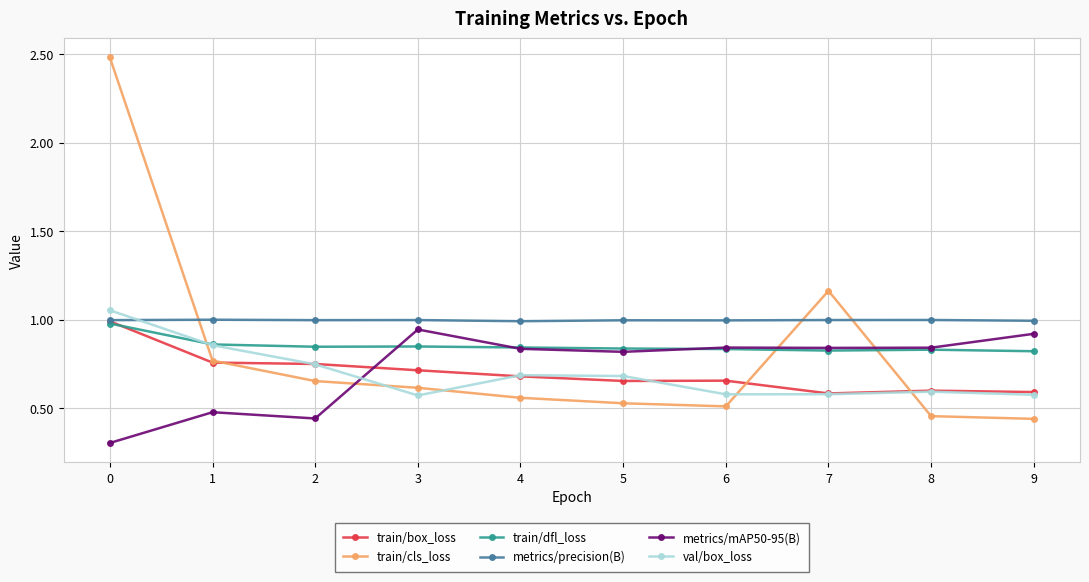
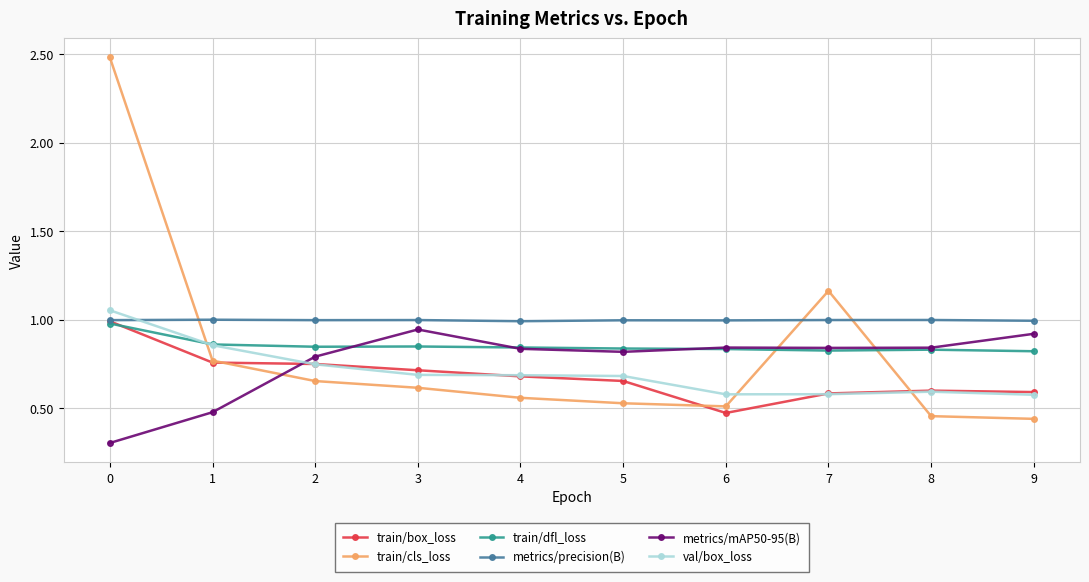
metrics/mAP50-95(B), 2: 0.44 -> 0.79
val/box_loss, 3: 0.57 -> 0.69
train/box_loss, 6: 0.65 -> 0.47
